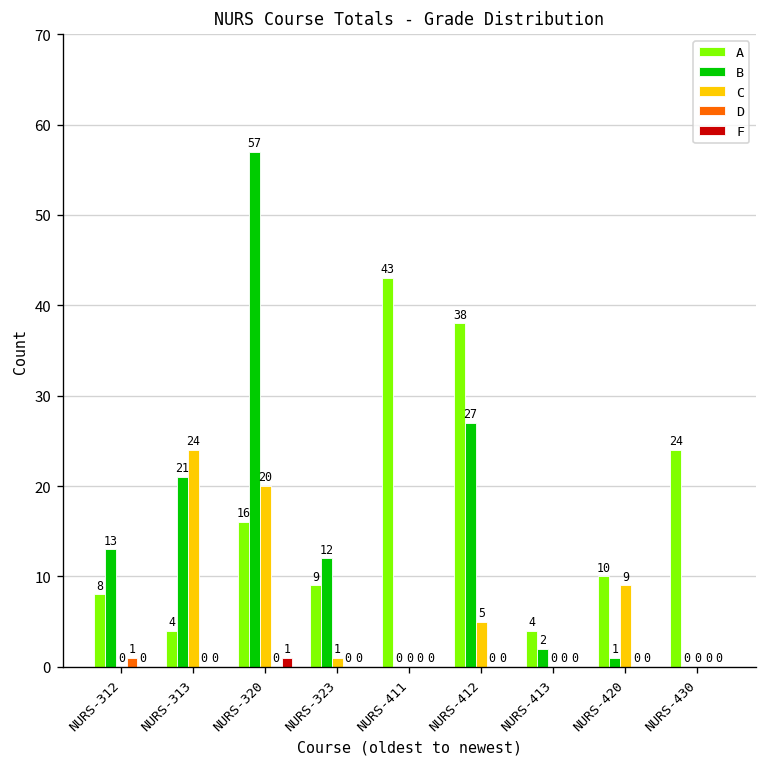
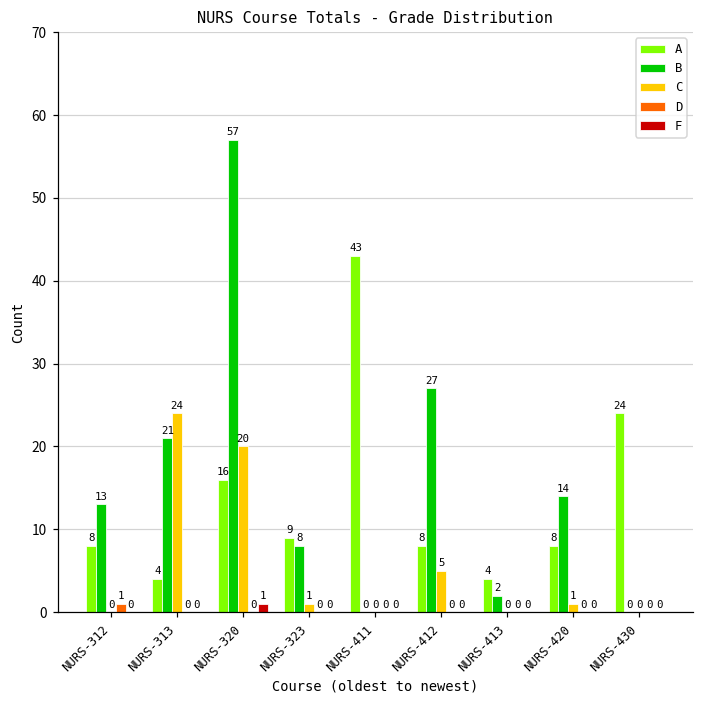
B, NURS-323: 12 -> 8
A, NURS-412: 38 -> 8
A, NURS-420: 10 -> 8
B, NURS-420: 1 -> 14
C, NURS-420: 9 -> 1
